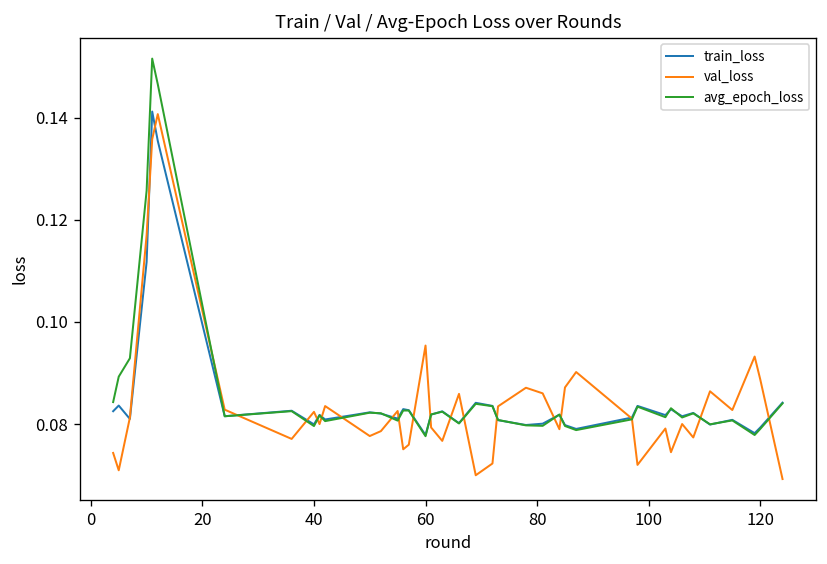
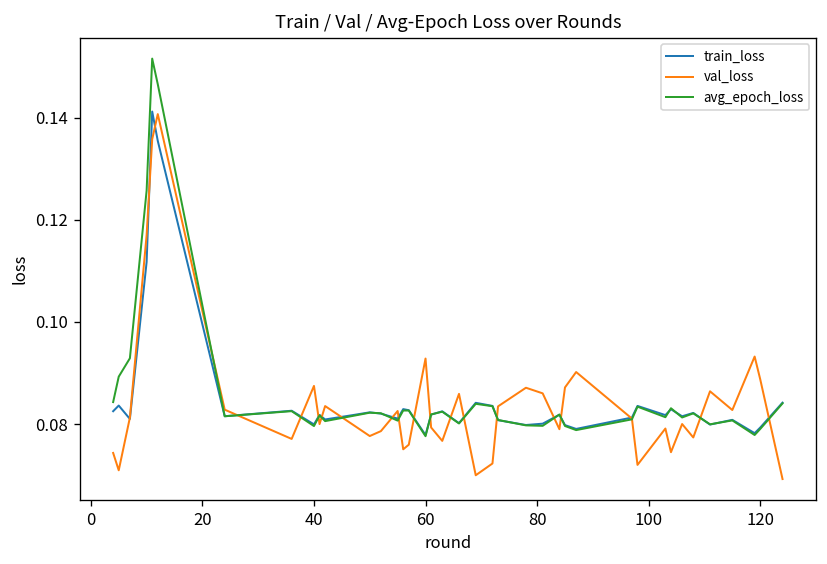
val_loss, 40: 0.082 -> 0.087
val_loss, 60: 0.095 -> 0.093
